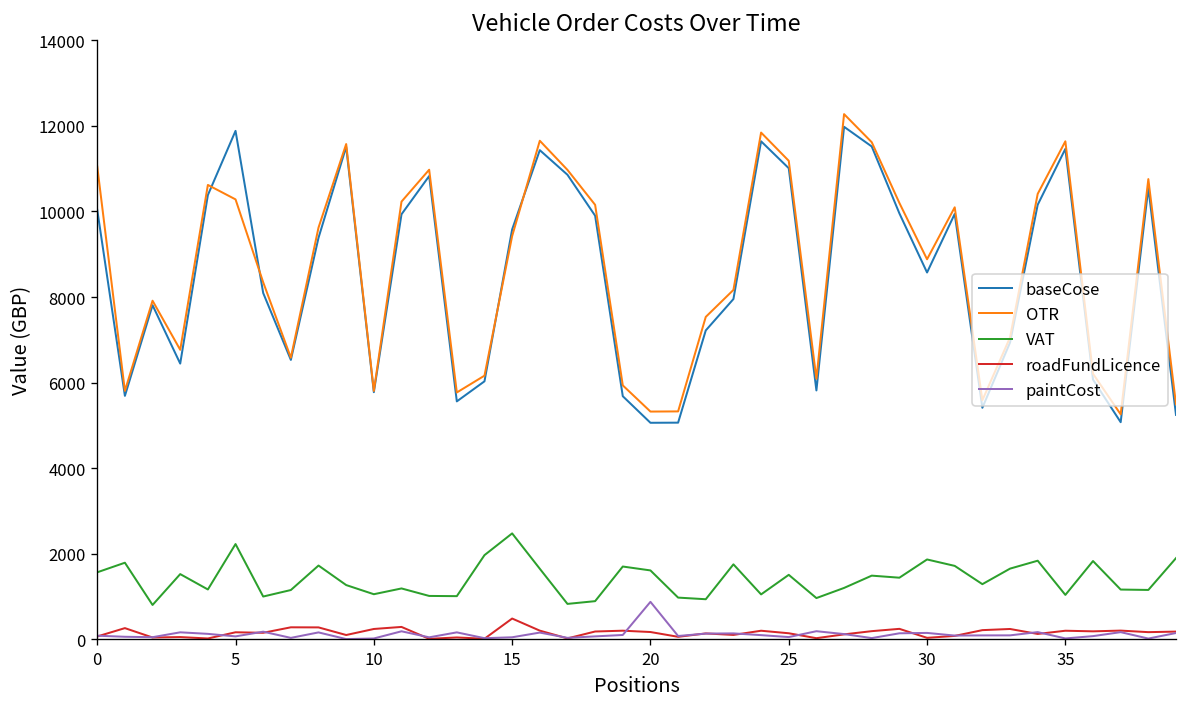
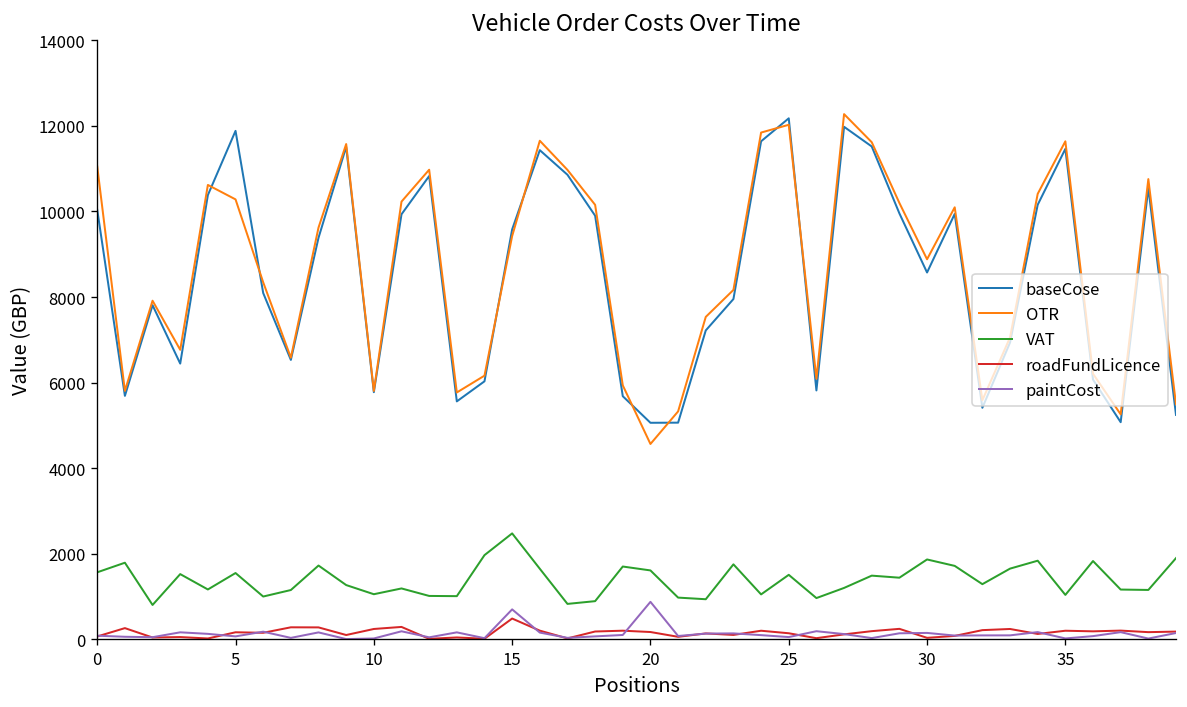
VAT, 5: 2200 -> 1600
paintCost, 15: 100 -> 700
OTR, 20: 5300 -> 4600
baseCose, 25: 11000 -> 12200
OTR, 25: 11200 -> 12000
